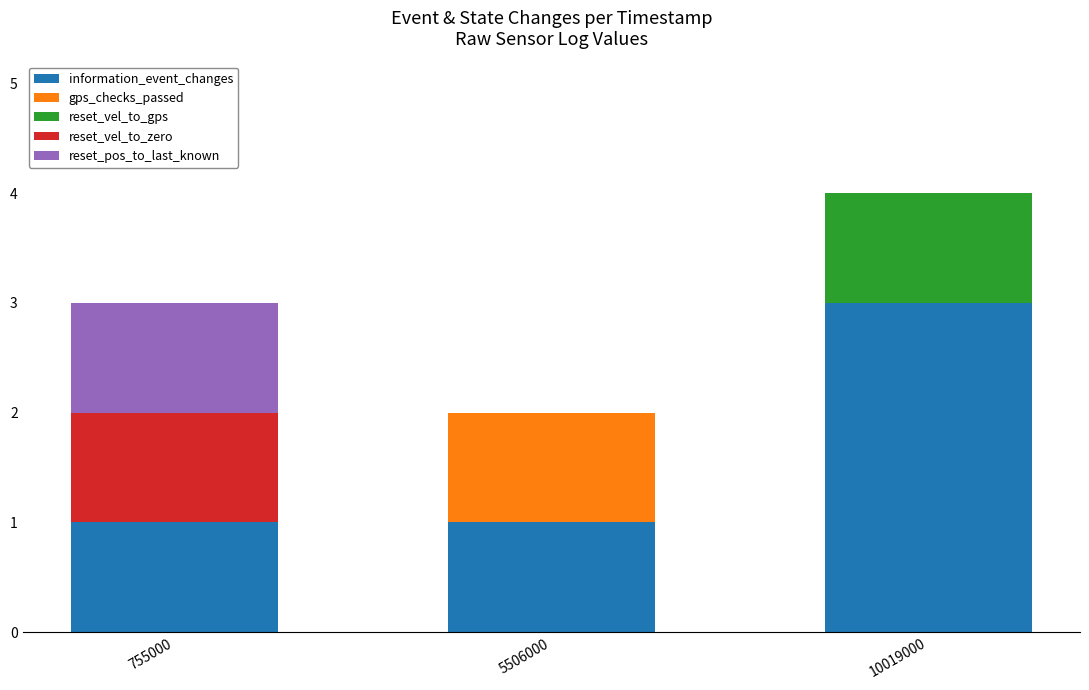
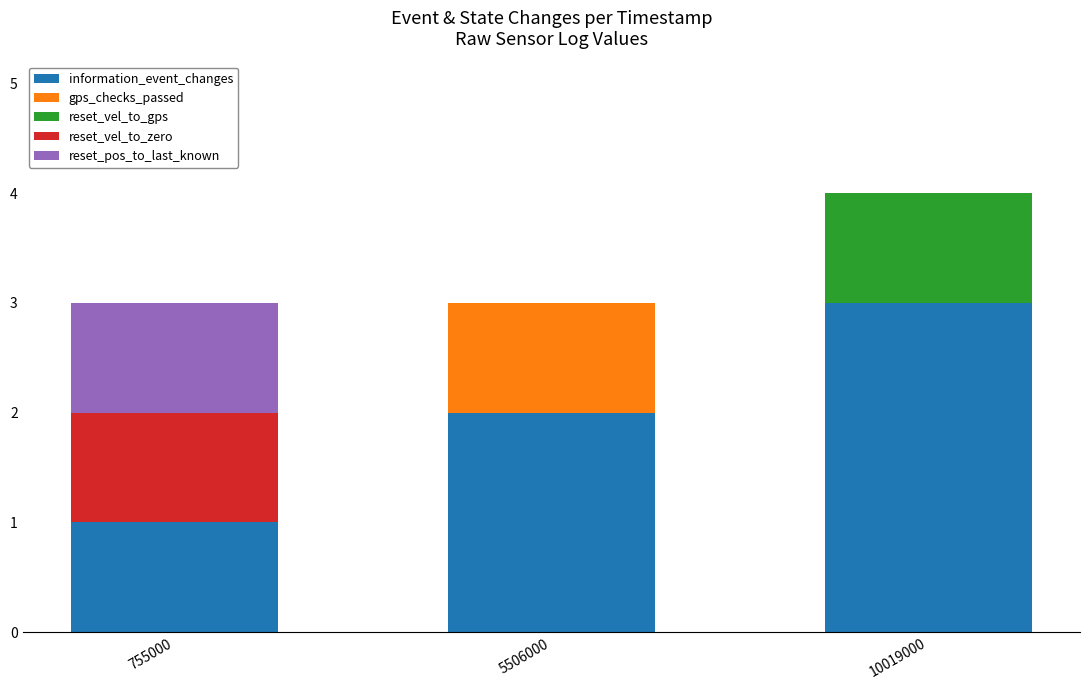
information_event_changes, 5506000: 1 -> 2
